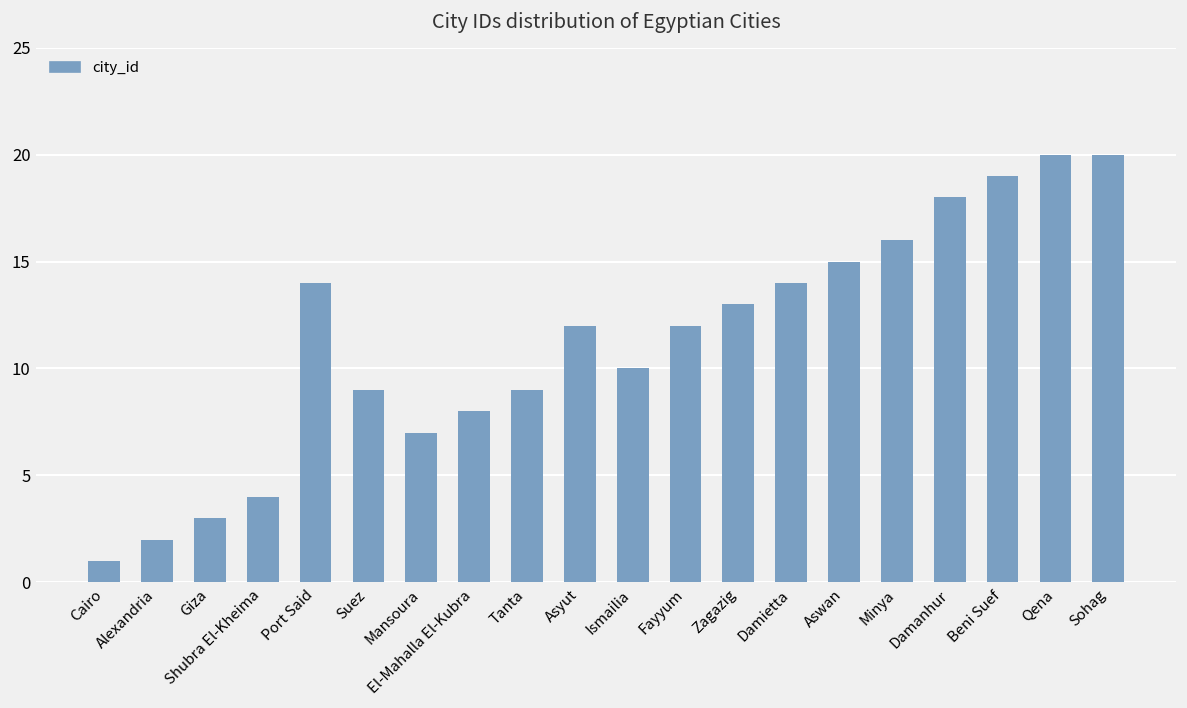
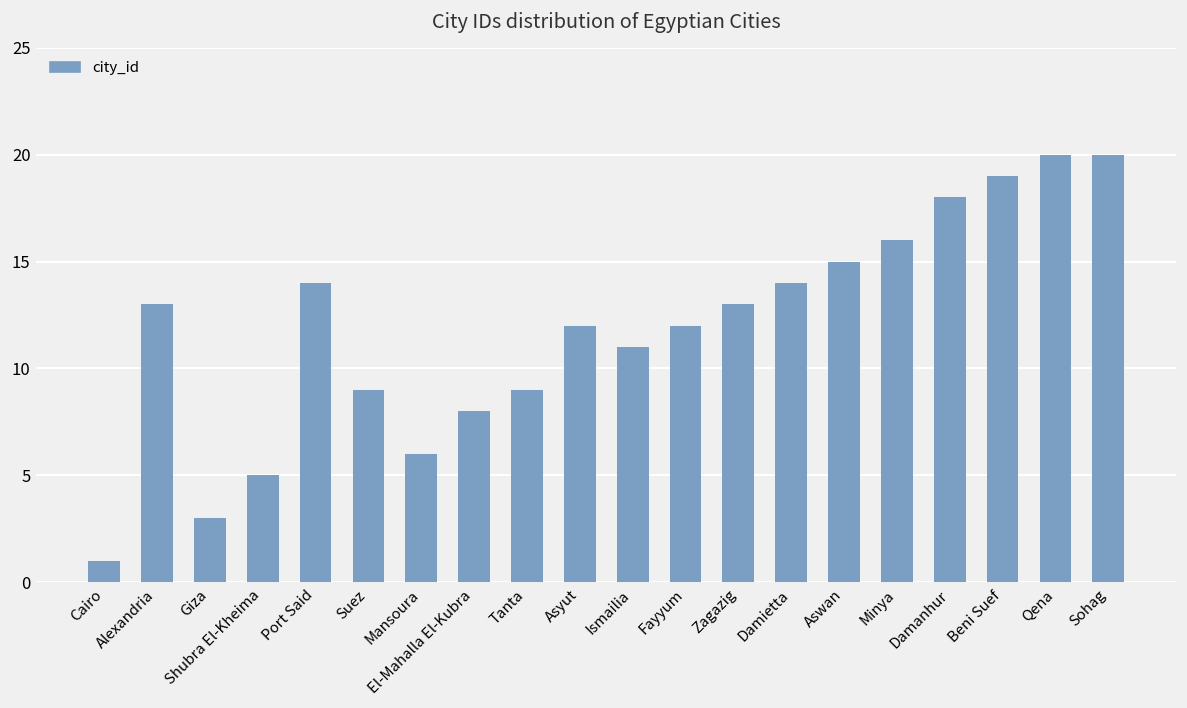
Alexandria: 2 -> 13
Shubra El-Kheima: 4 -> 5
Mansoura: 7 -> 6
Ismailia: 10 -> 11
